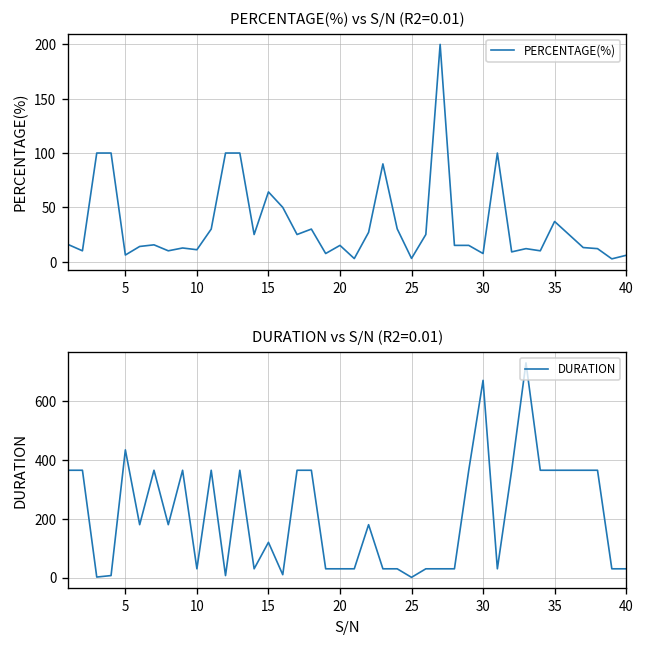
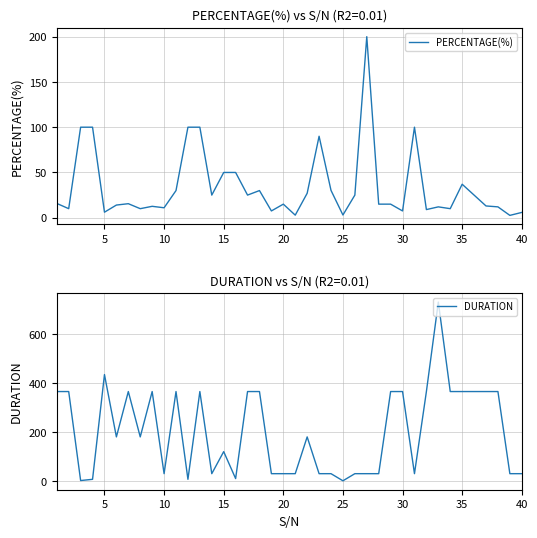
PERCENTAGE(%) vs S/N (R2=0.01), 15: 60 -> 50
DURATION vs S/N (R2=0.01), 30: 670 -> 370
